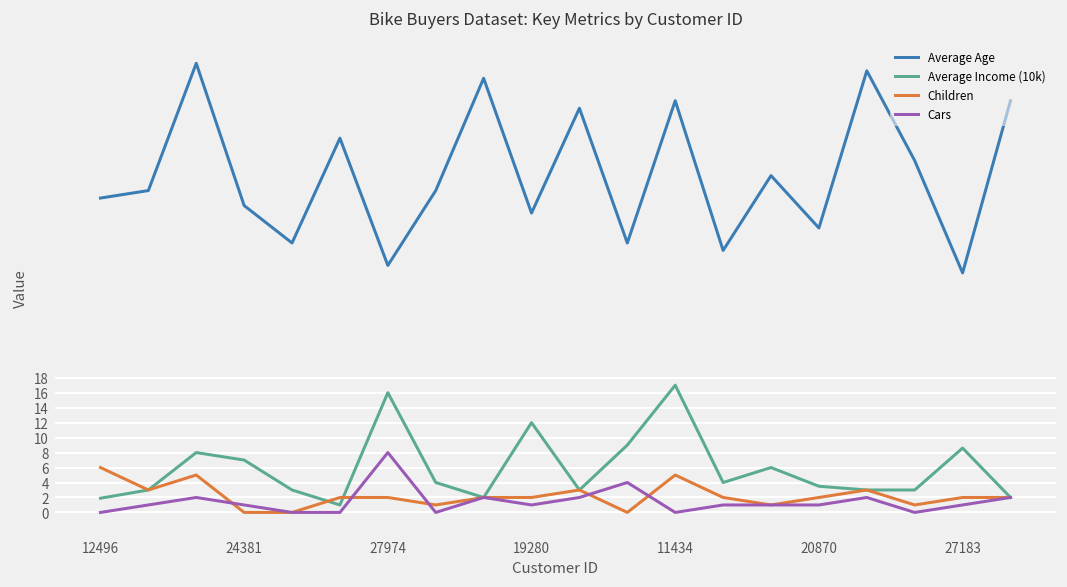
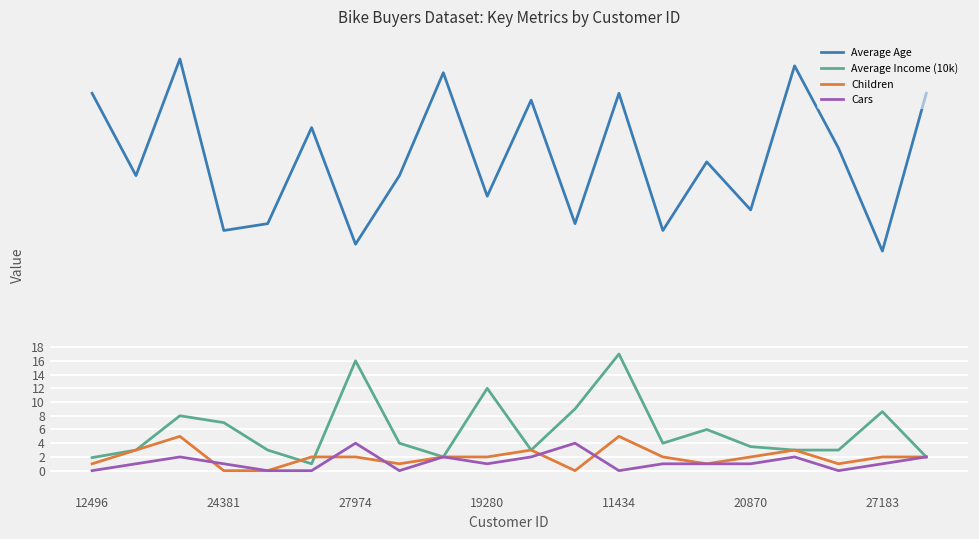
Average Age, 12496: 42 -> 55
Children, 12496: 6 -> 1
Average Age, 24381: 41 -> 35
Cars, 27974: 8 -> 4
